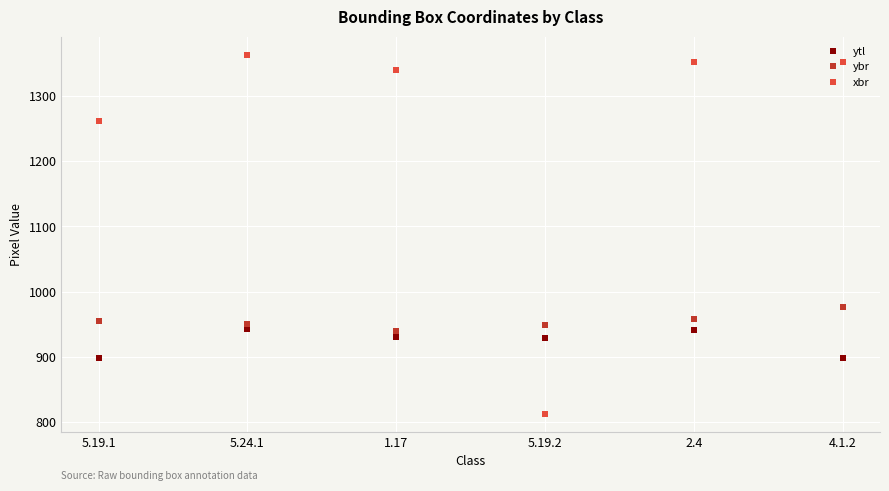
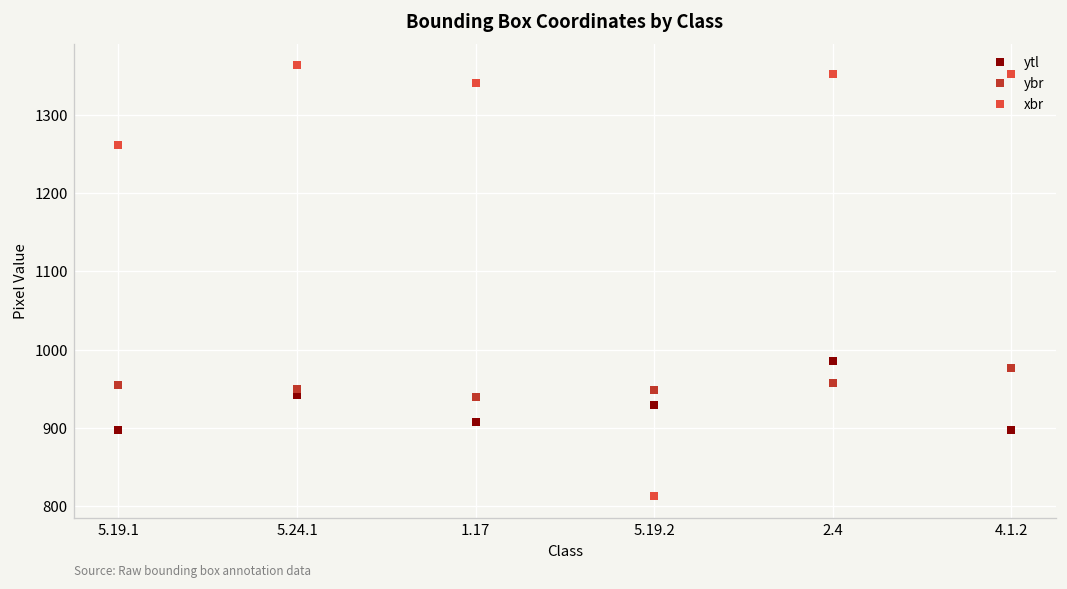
ytl, 1.17: 930 -> 910
ytl, 2.4: 940 -> 990
